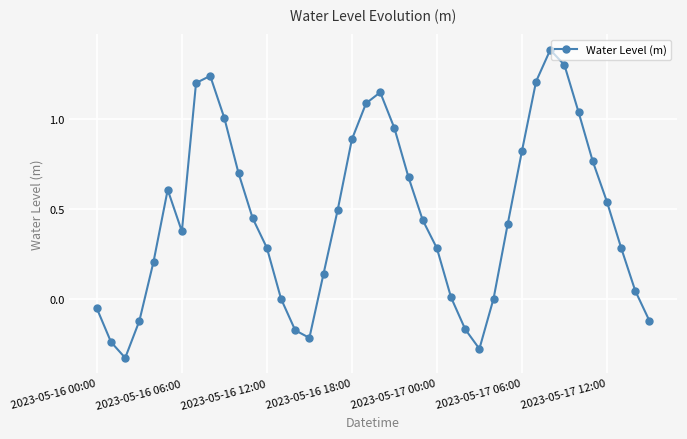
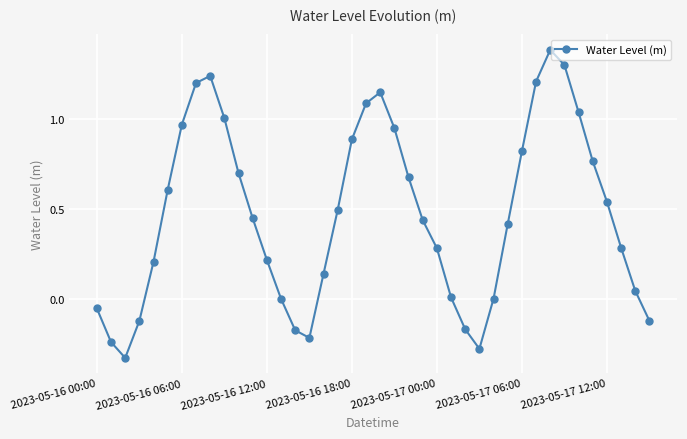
2023-05-16 06:00: 0.38 -> 0.97
2023-05-16 12:00: 0.28 -> 0.22
